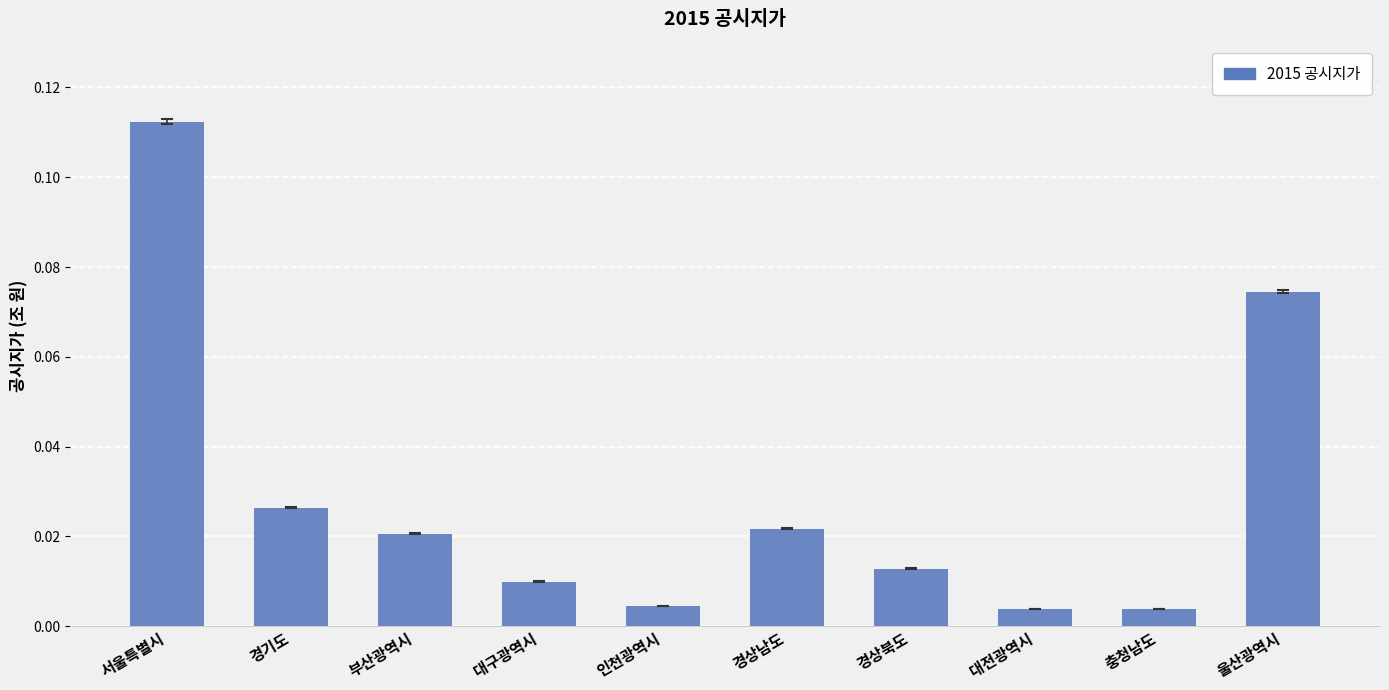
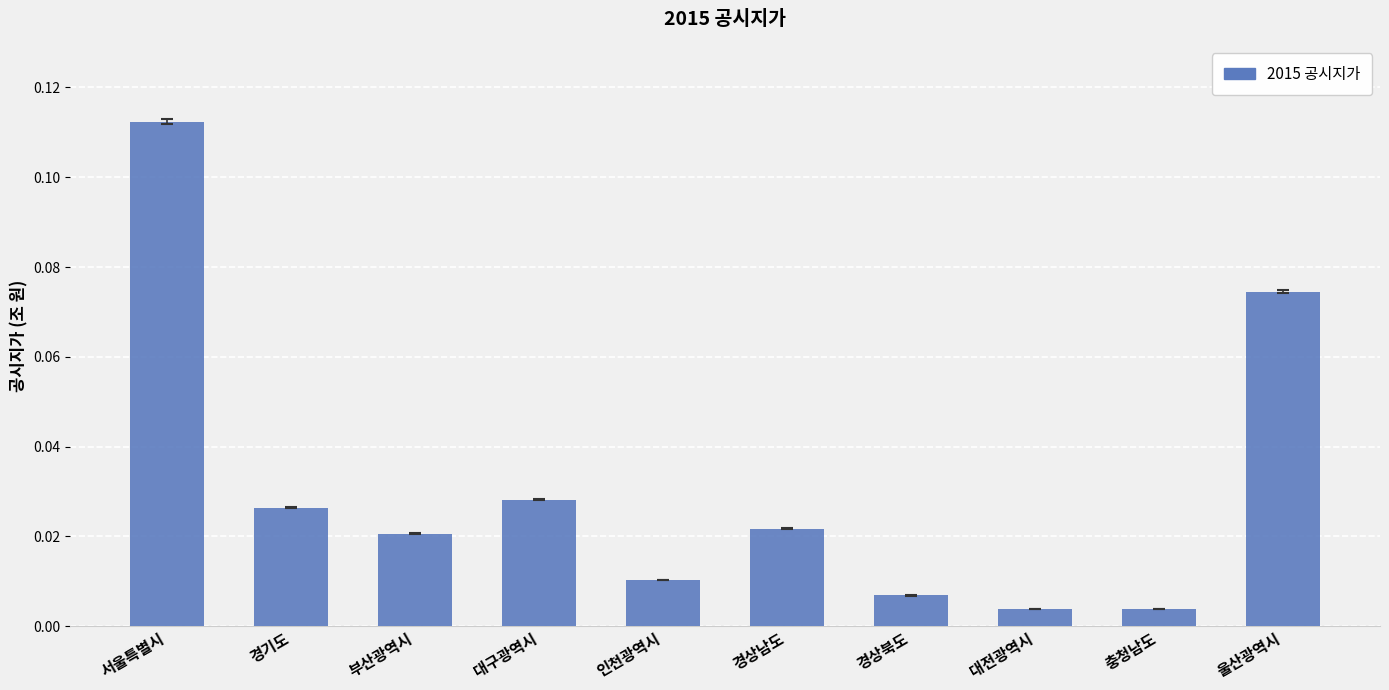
2015 공시지가, 대구광역시: 0.010 -> 0.028
2015 공시지가, 인천광역시: 0.004 -> 0.010
2015 공시지가, 경상북도: 0.013 -> 0.007
